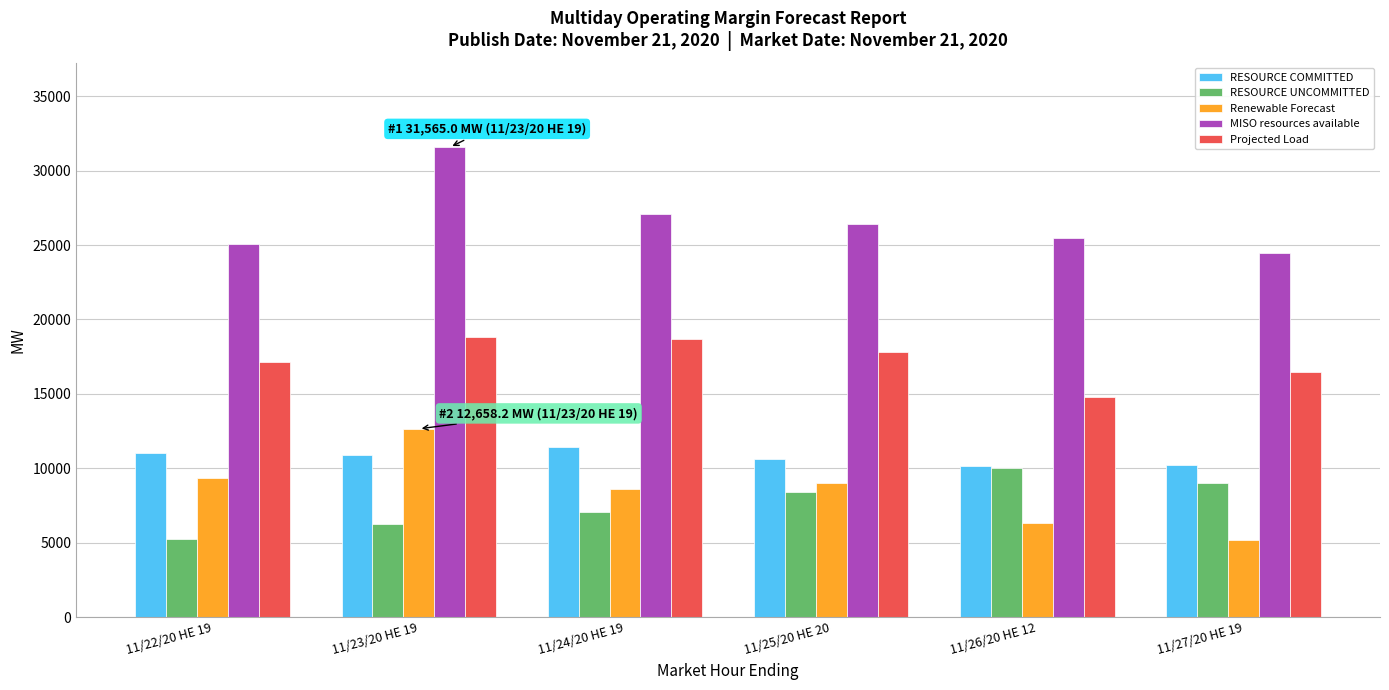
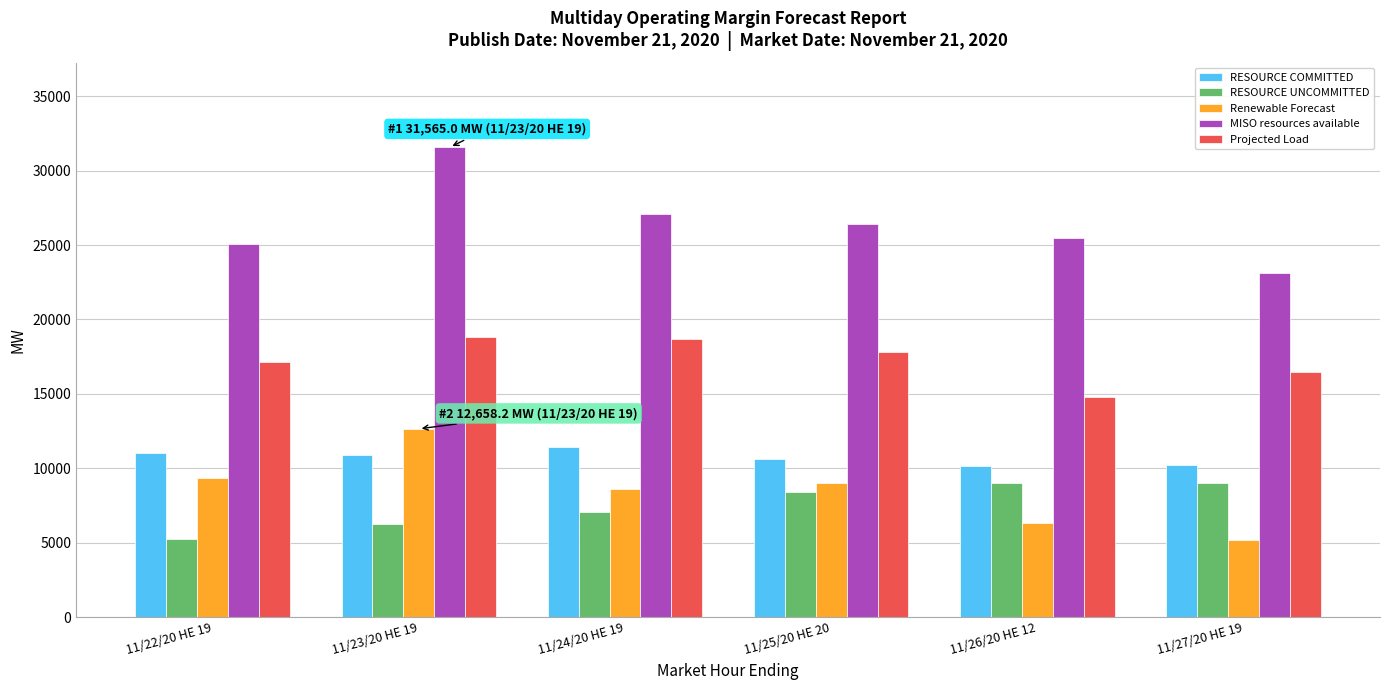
RESOURCE UNCOMMITTED, 11/26/20 HE 12: 10100 -> 9000
MISO resources available, 11/27/20 HE 19: 24400 -> 23100
